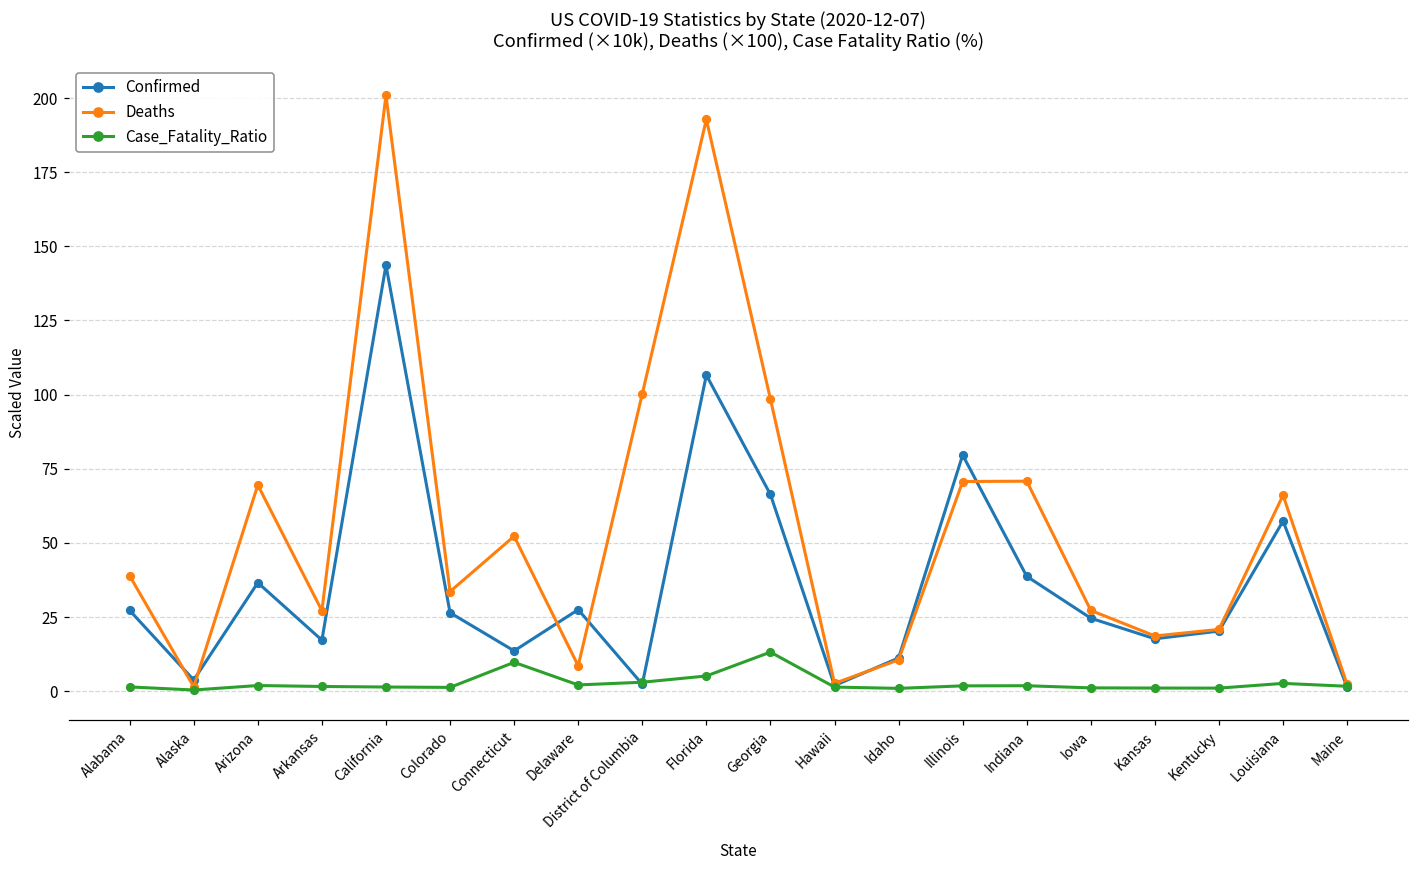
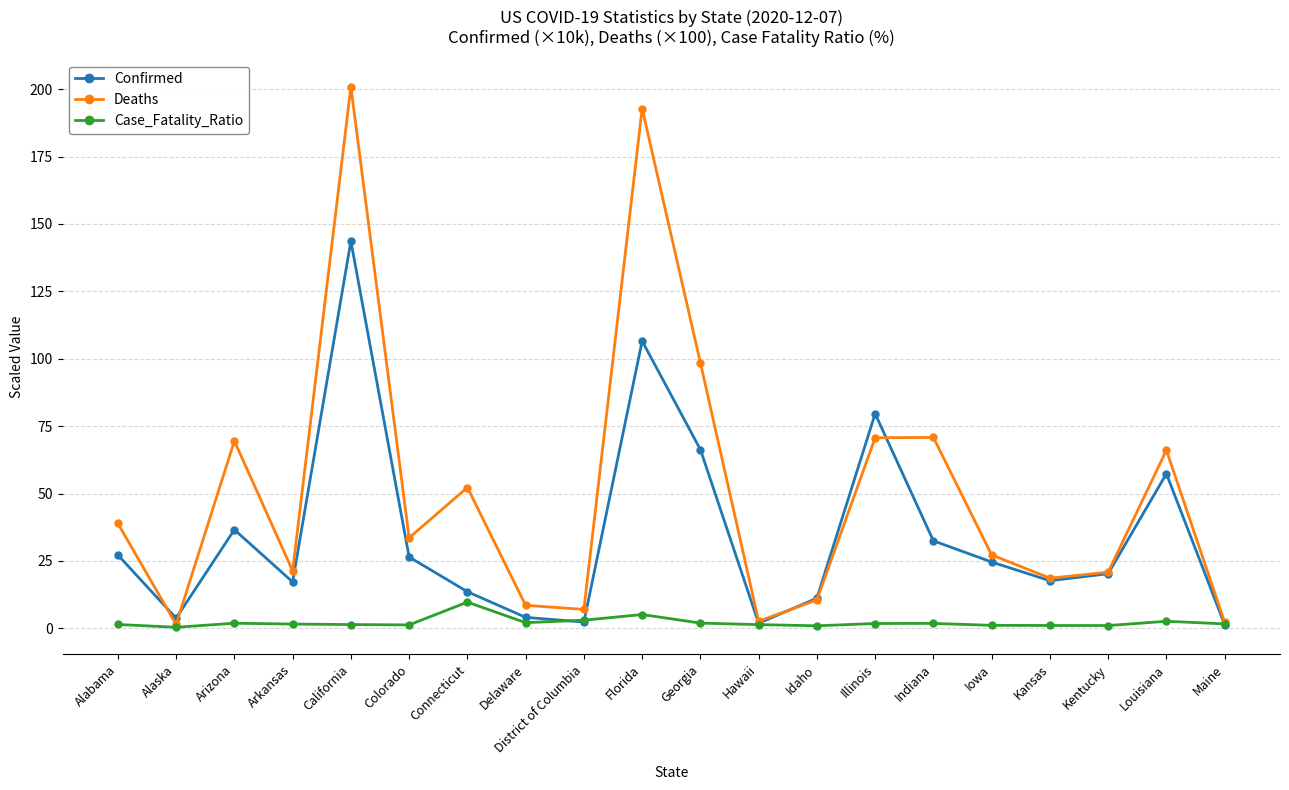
Deaths, Arkansas: 27 -> 21
Confirmed, Delaware: 27 -> 4
Deaths, District of Columbia: 100 -> 7
Case_Fatality_Ratio, Georgia: 13 -> 2
Confirmed, Indiana: 39 -> 32
